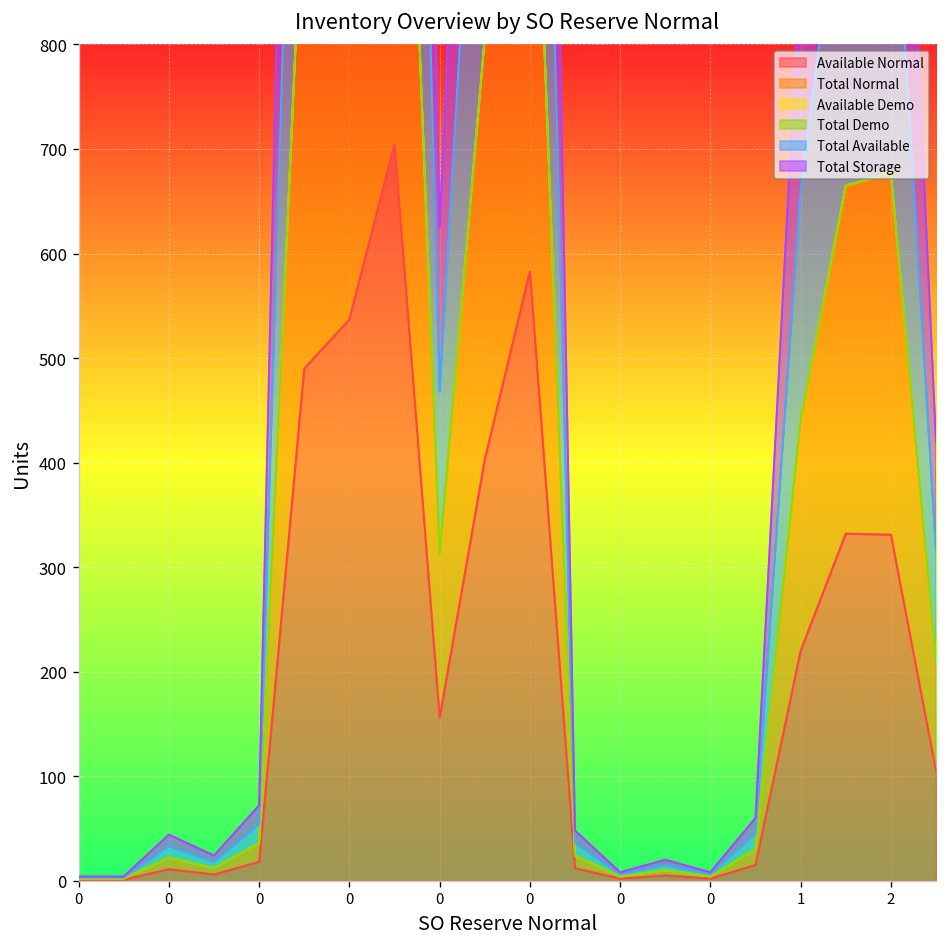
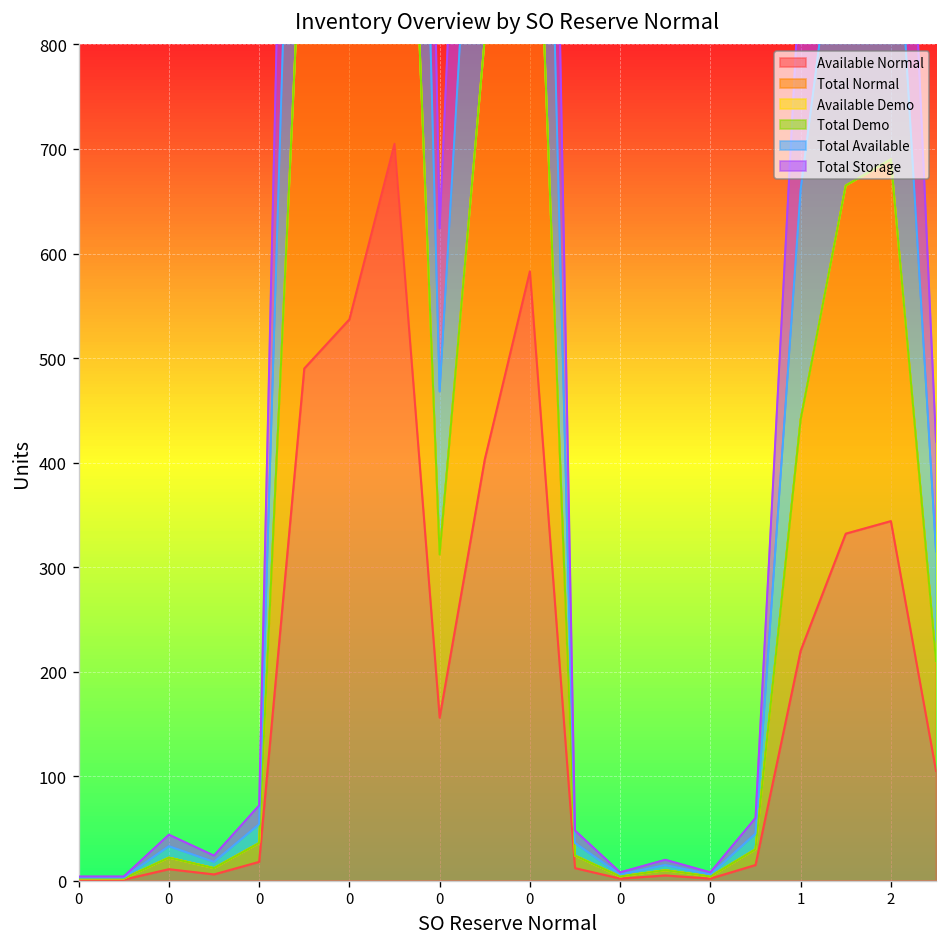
Available Normal, 2: 330 -> 340
